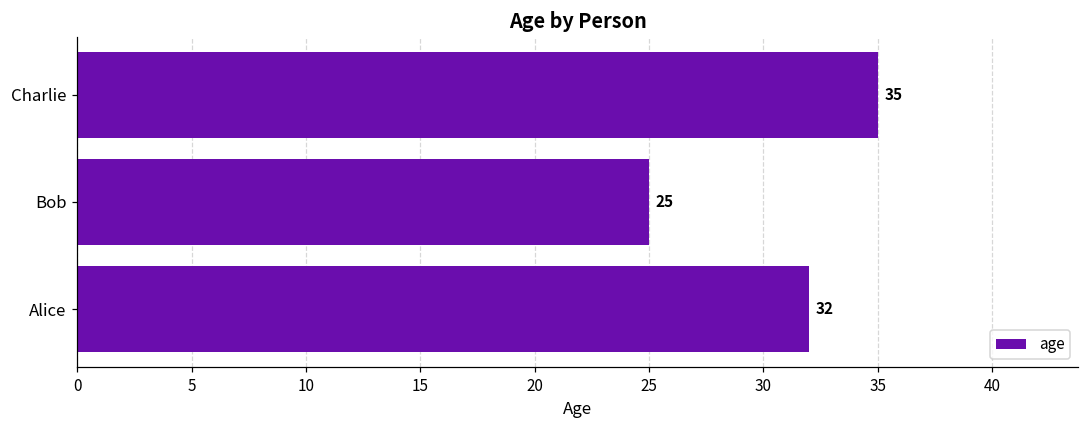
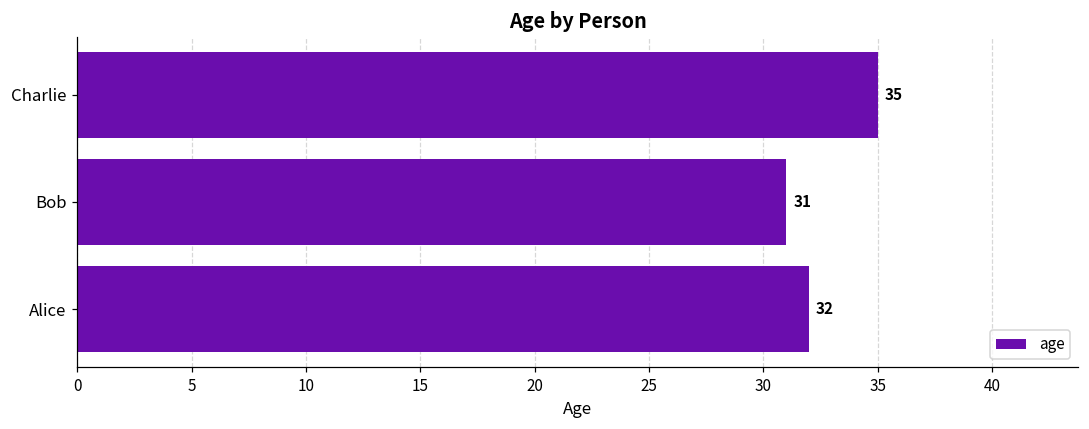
Bob: 25 -> 31
